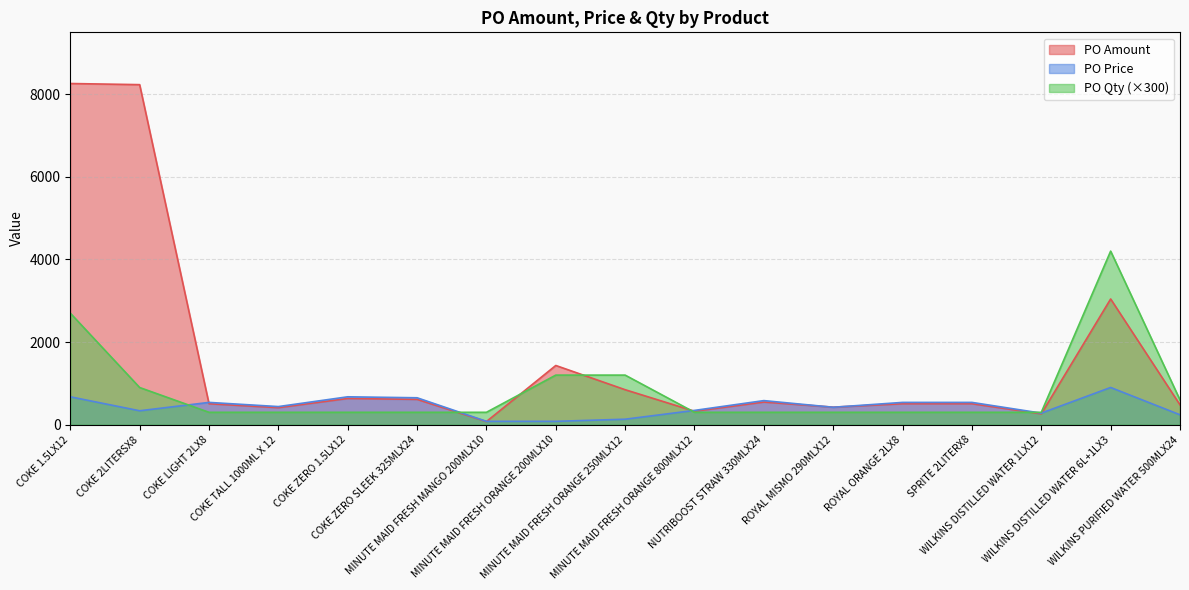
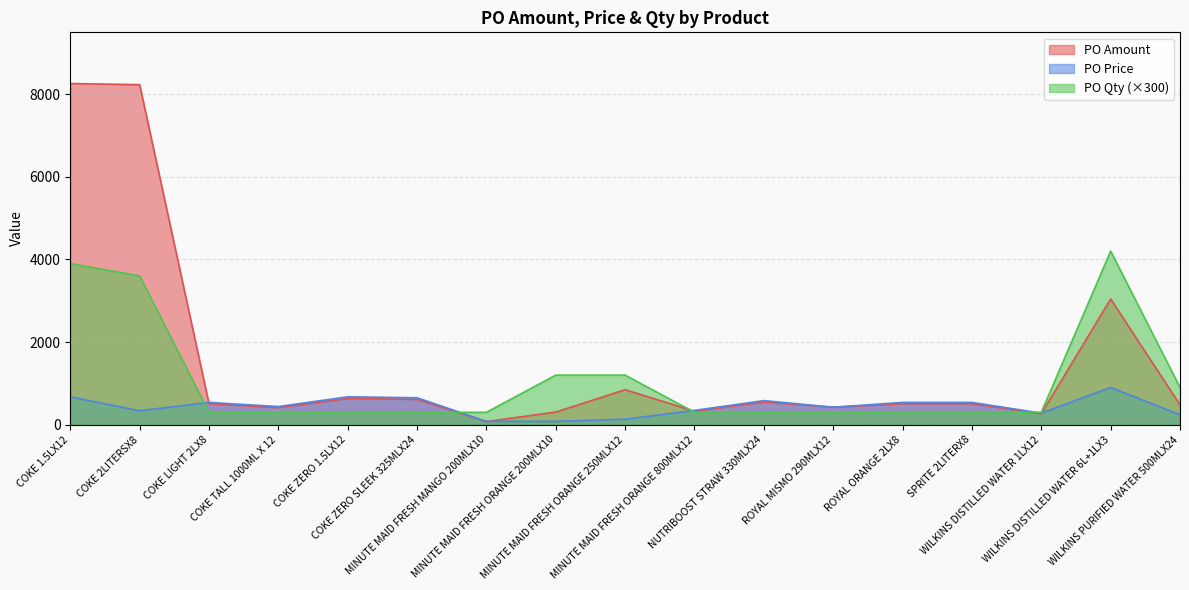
PO Qty (×300), COKE 1.5LX12: 2700 -> 3900
PO Qty (×300), COKE 2LITERSX8: 900 -> 3600
PO Amount, MINUTE MAID FRESH ORANGE 200MLX10: 1400 -> 300
PO Qty (×300), WILKINS PURIFIED WATER 500MLX24: 600 -> 900
